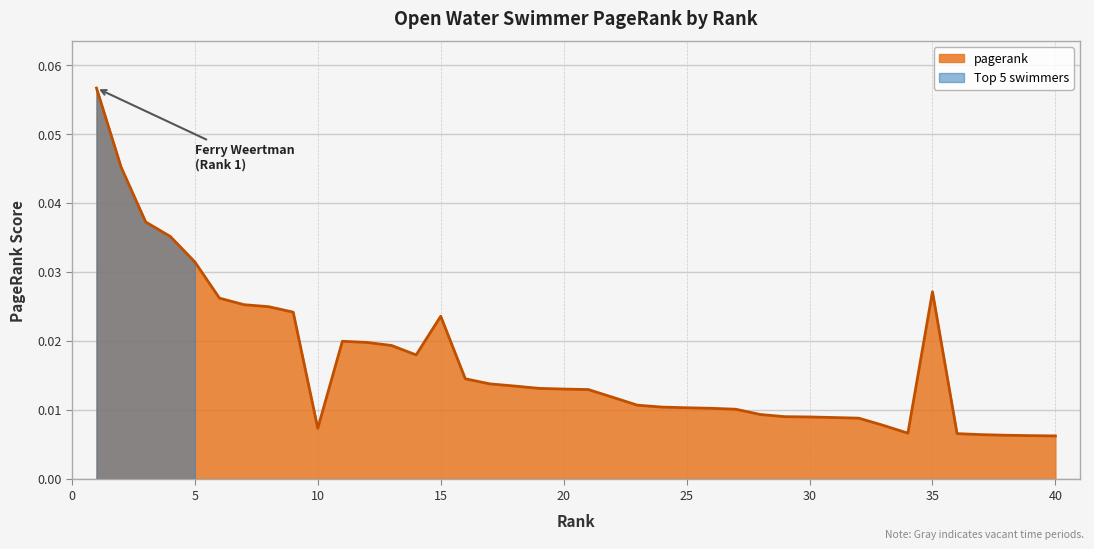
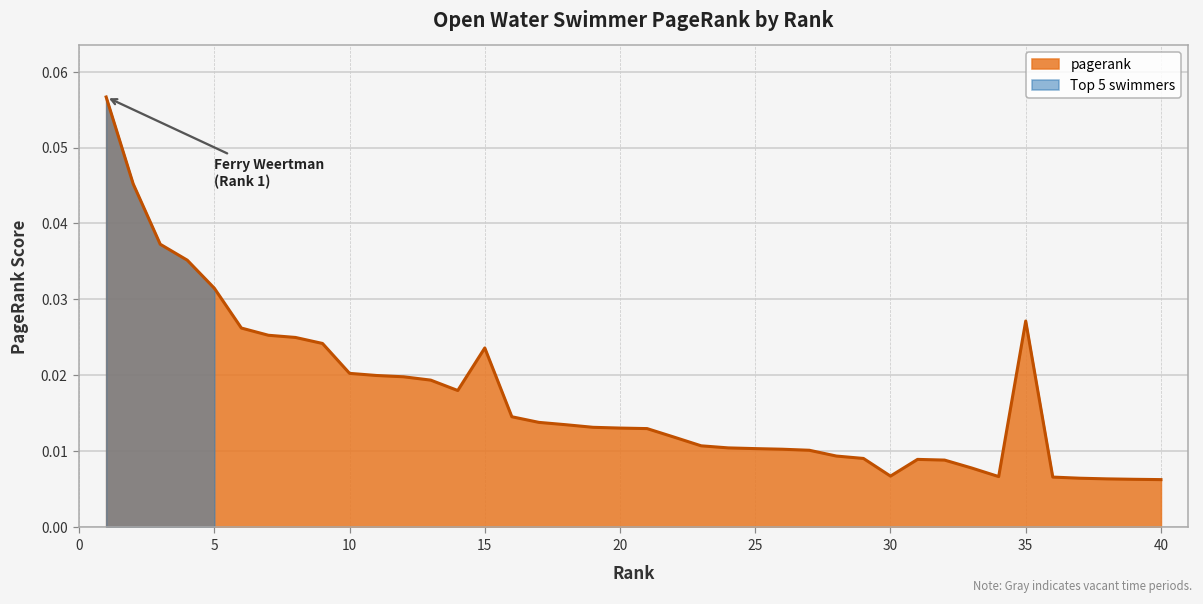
pagerank, 10: 0.007 -> 0.020
pagerank, 30: 0.009 -> 0.007
